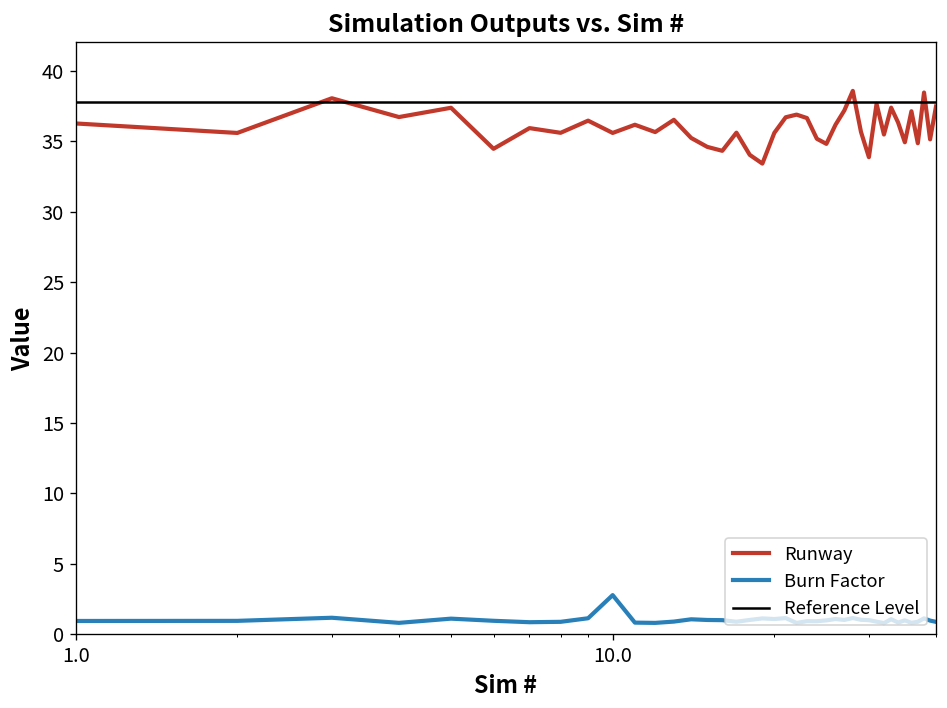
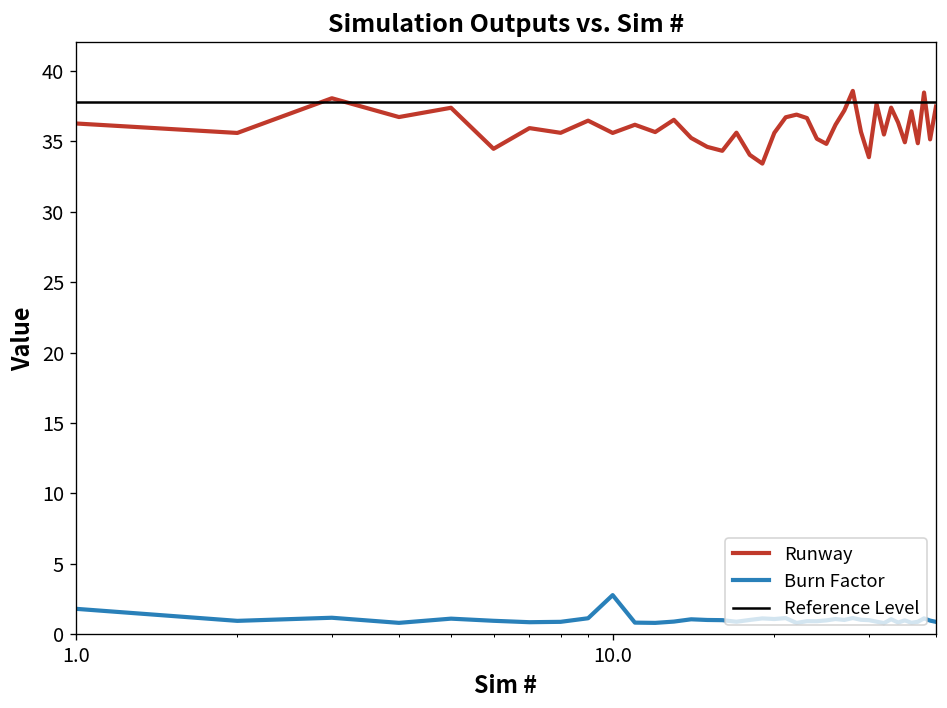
Burn Factor, 1.0: 1.0 -> 1.8
